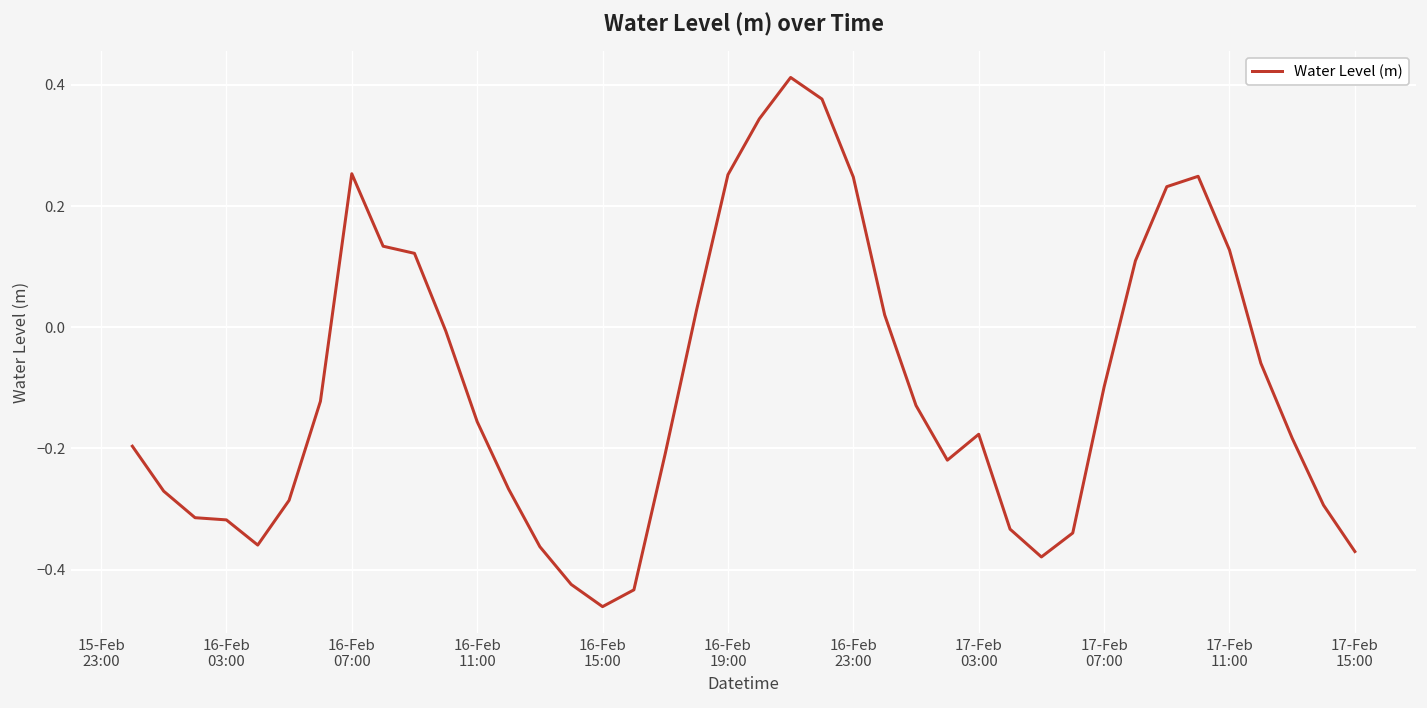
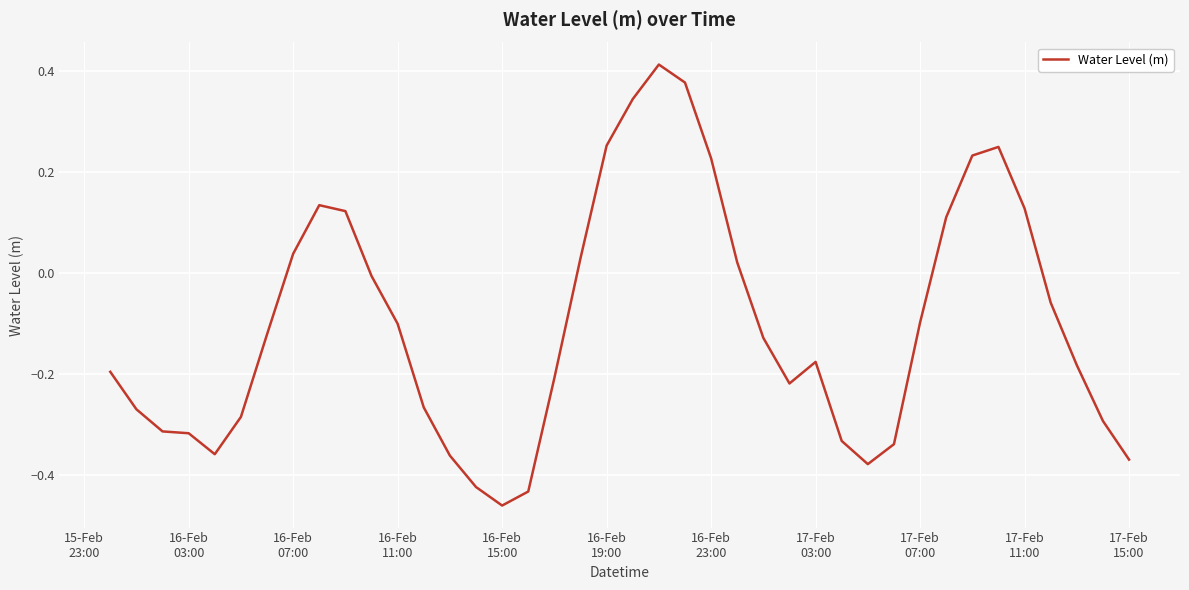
16-Feb 07:00: 0.25 -> 0.04
16-Feb 11:00: -0.16 -> -0.10
16-Feb 23:00: 0.25 -> 0.23
